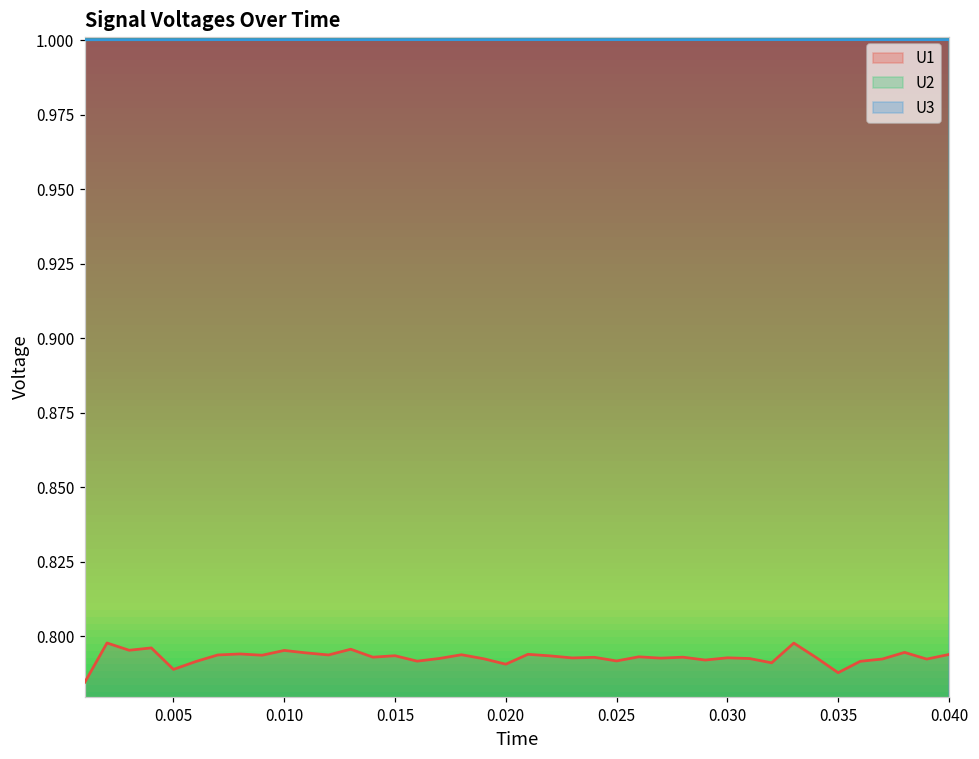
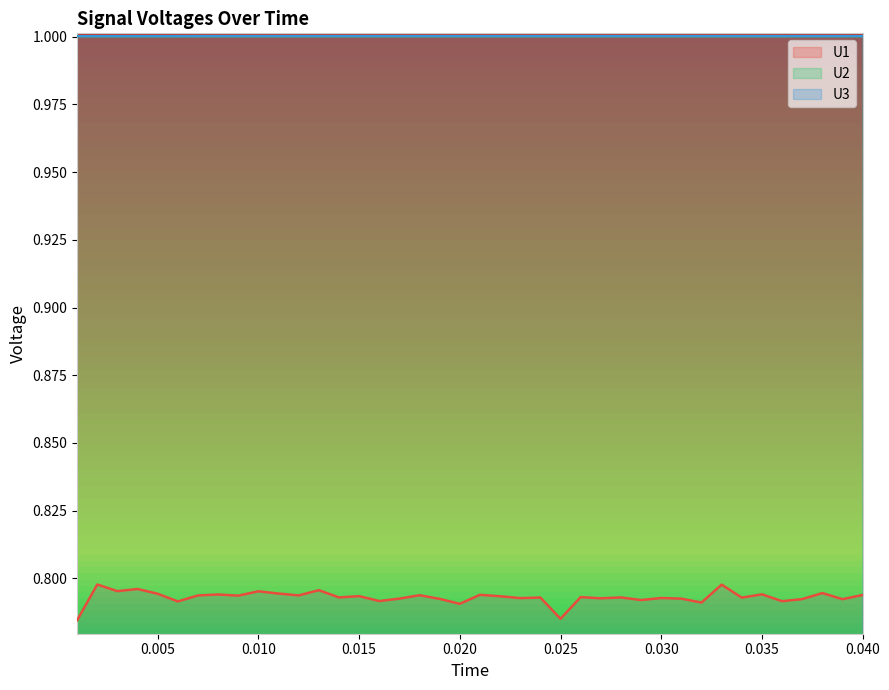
U1, 0.005: 0.789 -> 0.794
U1, 0.025: 0.792 -> 0.785
U1, 0.035: 0.788 -> 0.794
